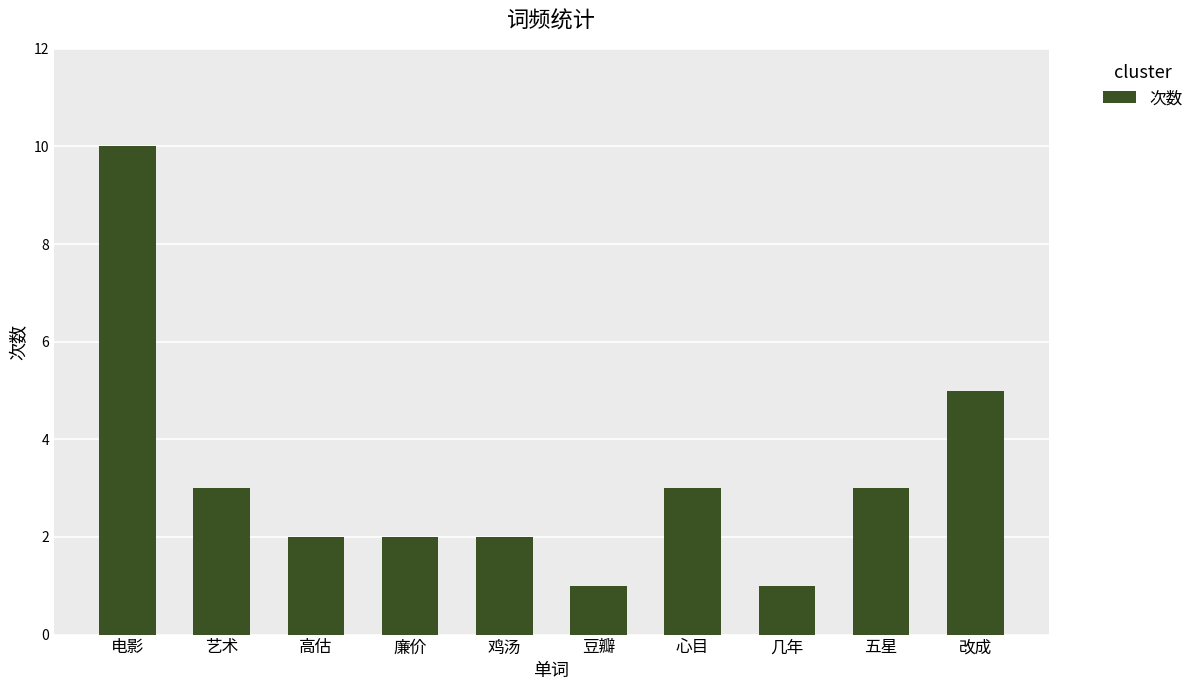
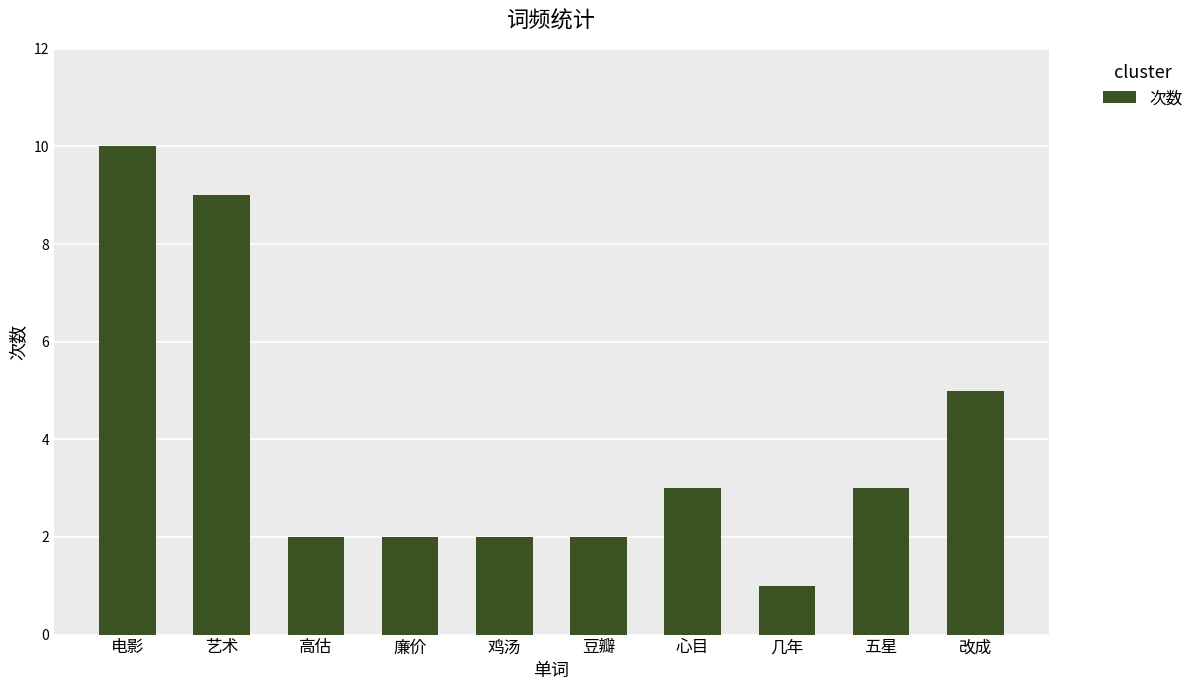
艺术: 3 -> 9
豆瓣: 1 -> 2
